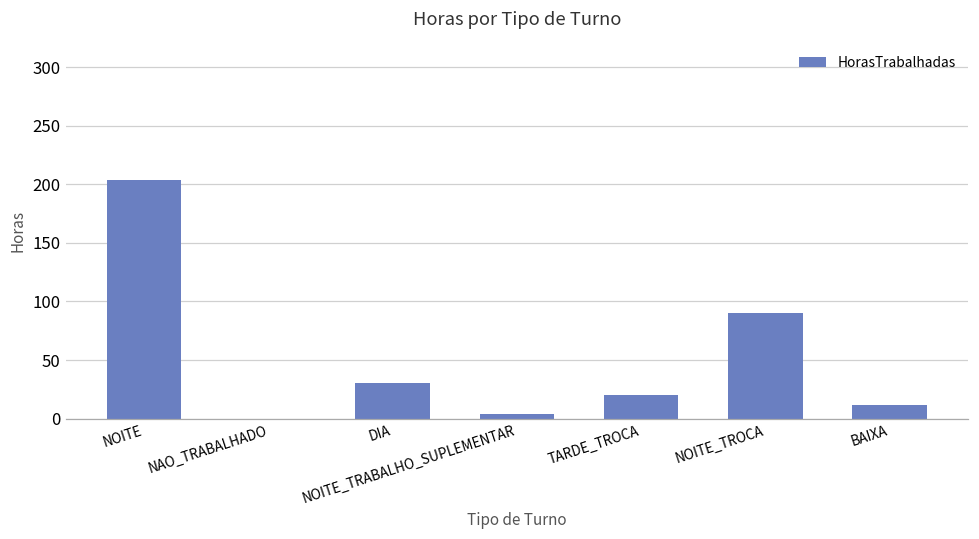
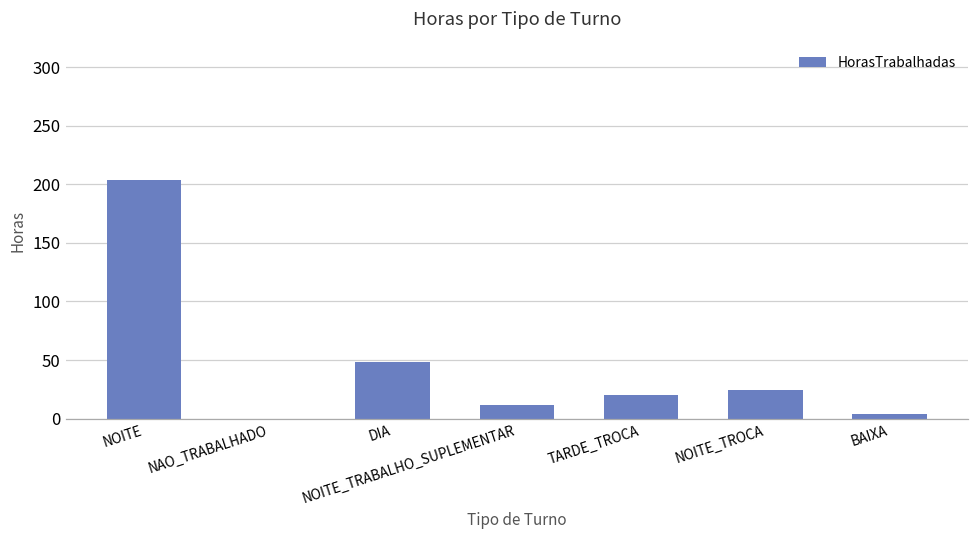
DIA: 30 -> 48
NOITE_TRABALHO_SUPLEMENTAR: 4 -> 12
NOITE_TROCA: 90 -> 24
BAIXA: 12 -> 4
